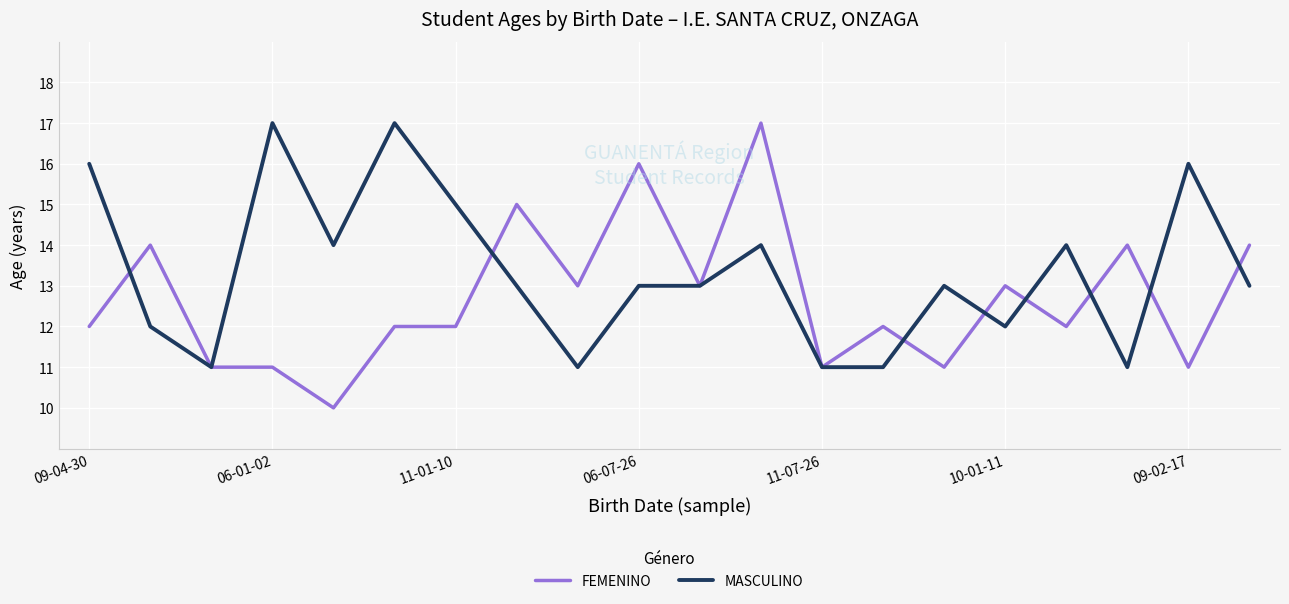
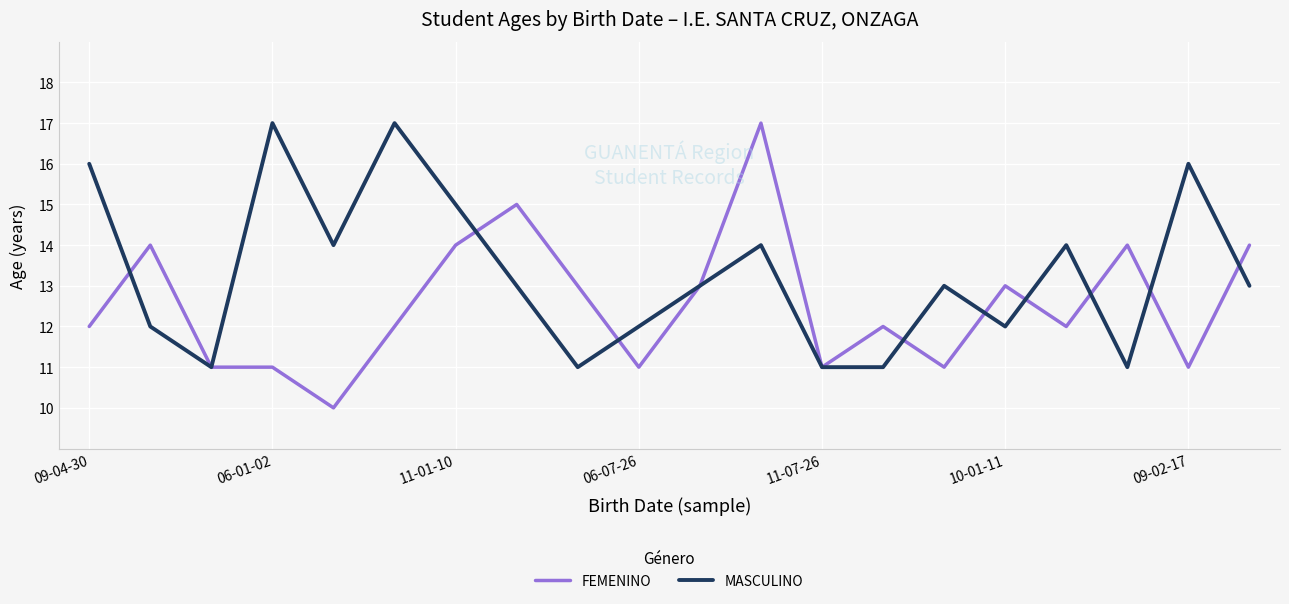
FEMENINO, 11-01-10: 12 -> 14
FEMENINO, 06-07-26: 16 -> 11
MASCULINO, 06-07-26: 13 -> 12
